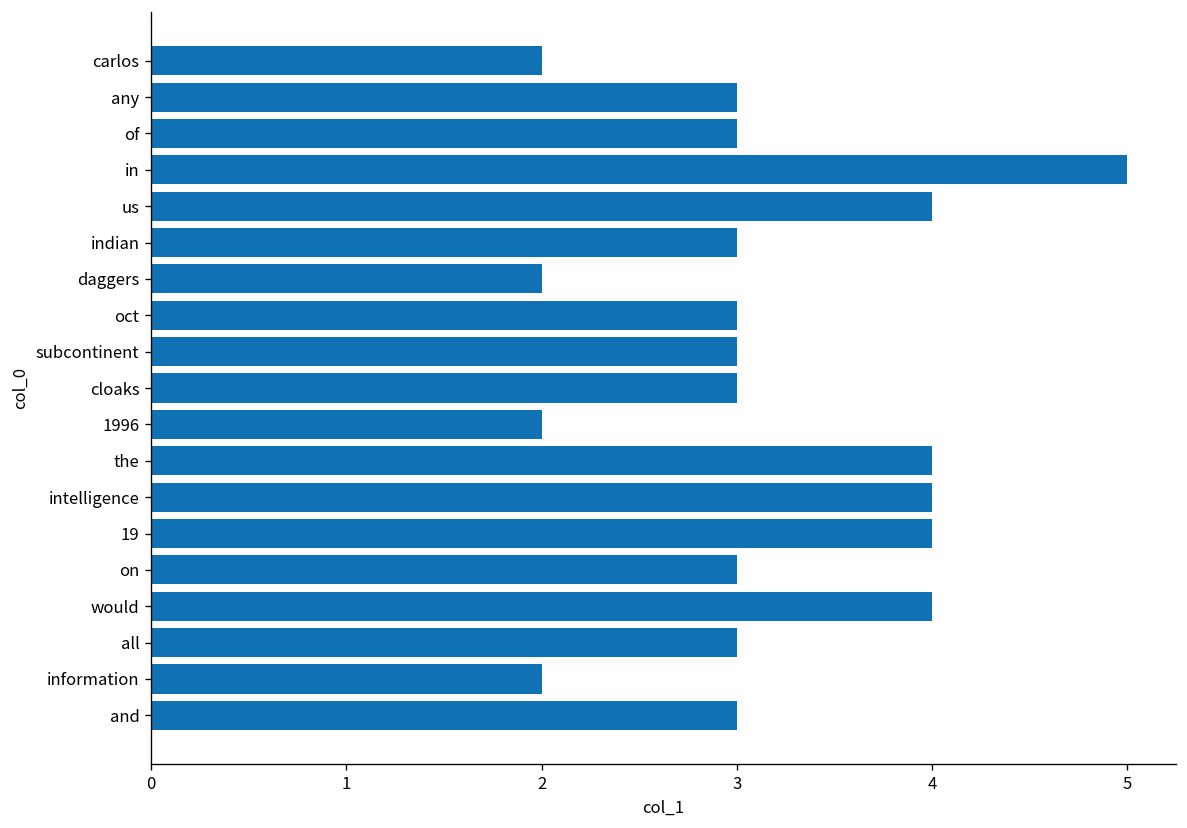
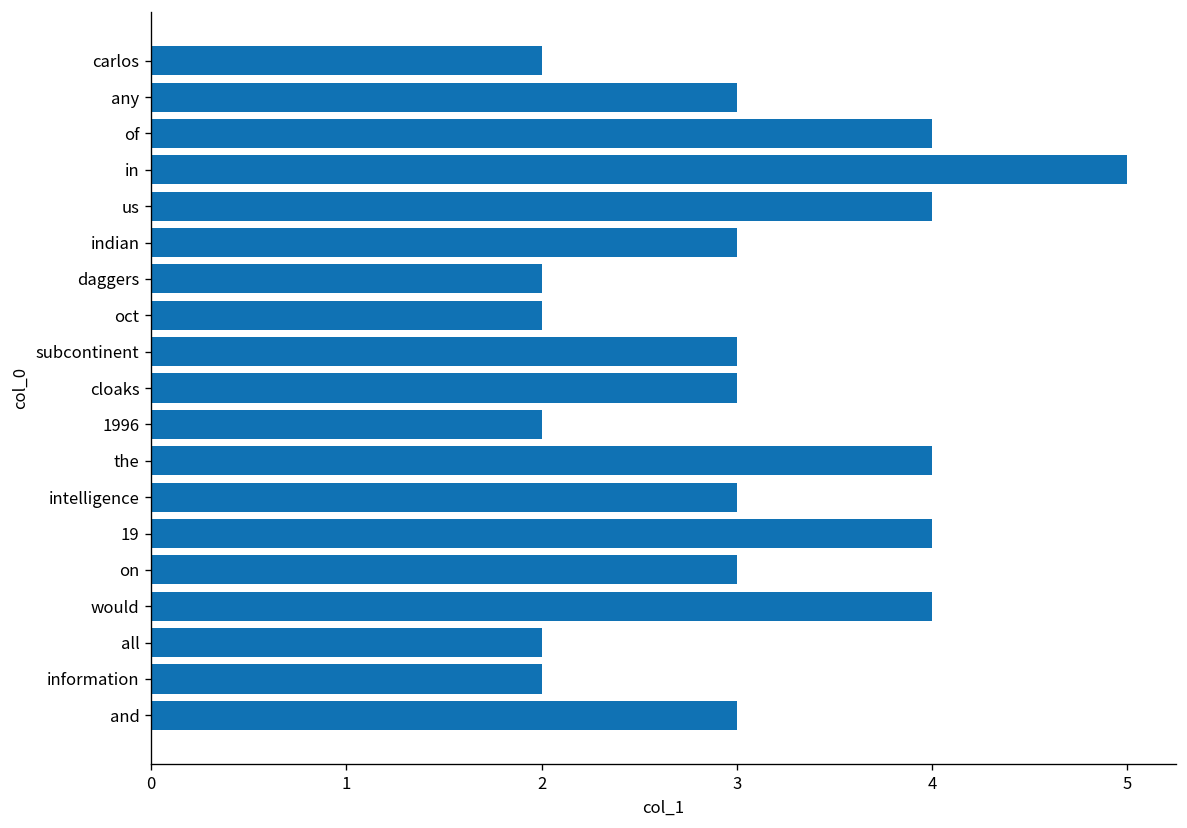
of: 3 -> 4
oct: 3 -> 2
intelligence: 4 -> 3
all: 3 -> 2
